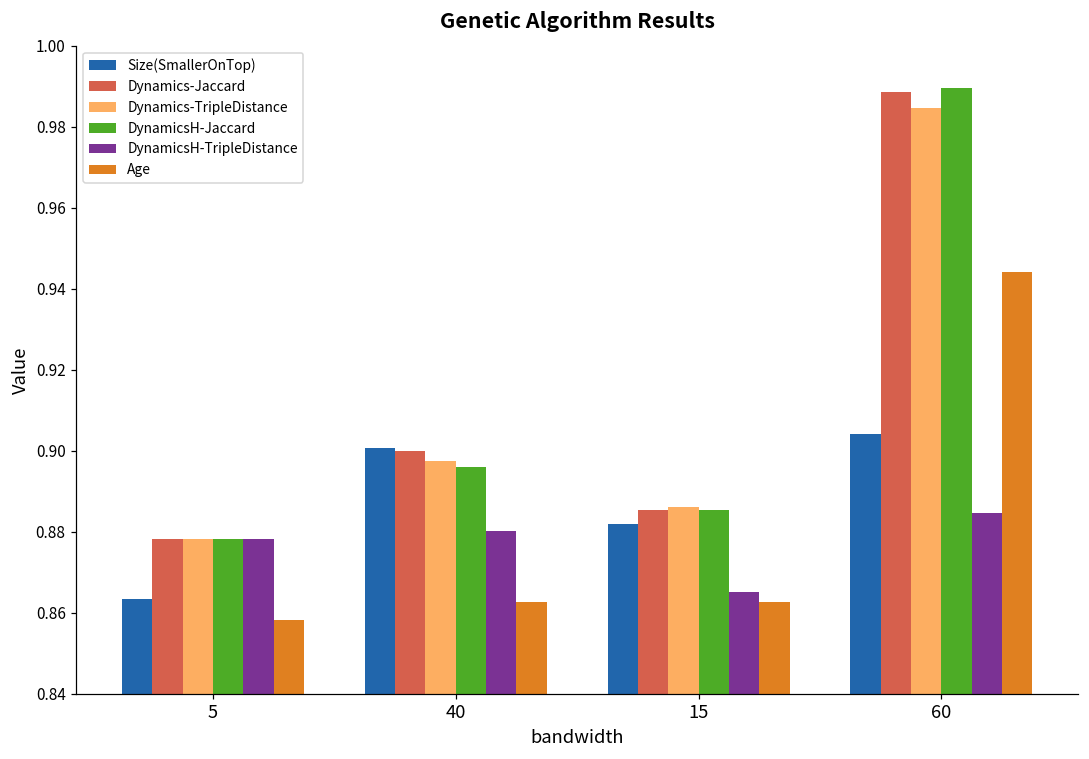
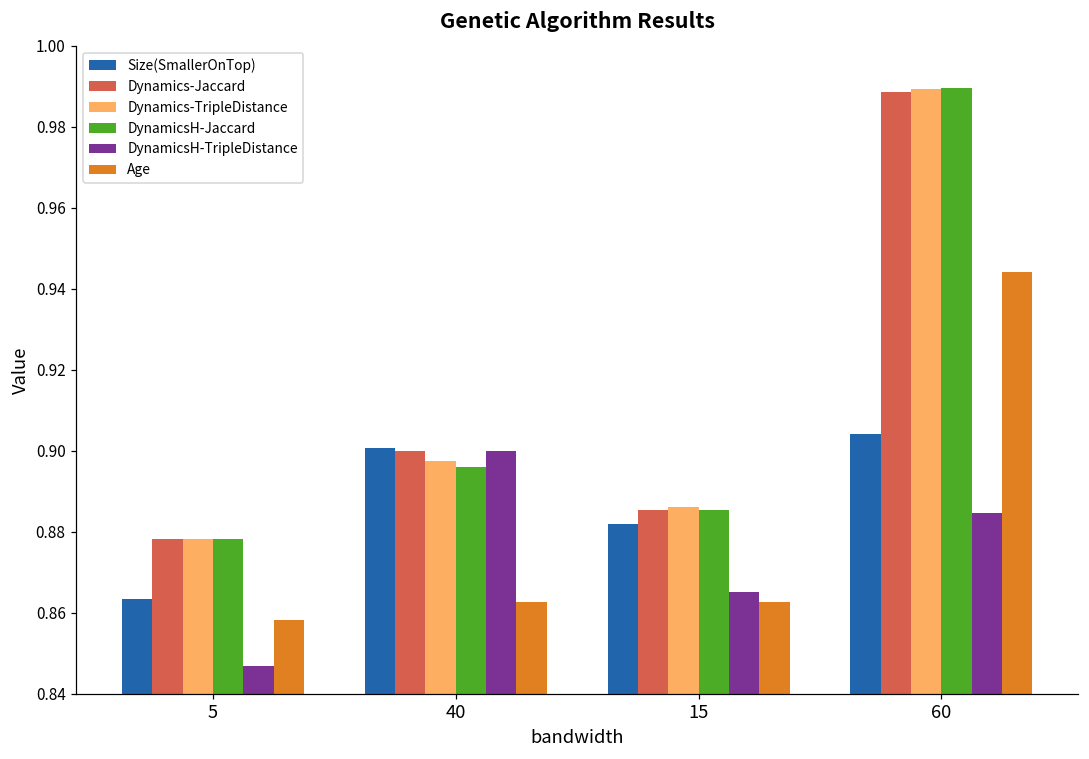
DynamicsH-TripleDistance, 5: 0.878 -> 0.847
DynamicsH-TripleDistance, 40: 0.880 -> 0.900
Dynamics-TripleDistance, 60: 0.985 -> 0.989
